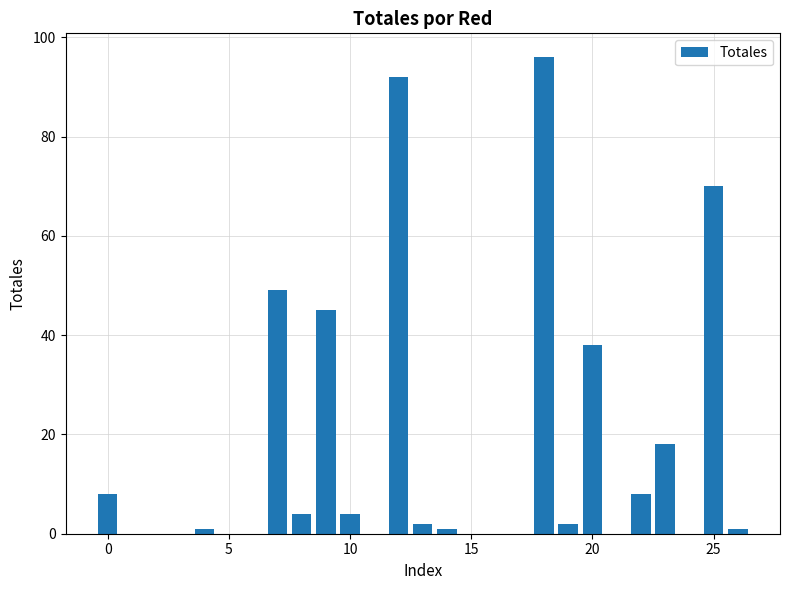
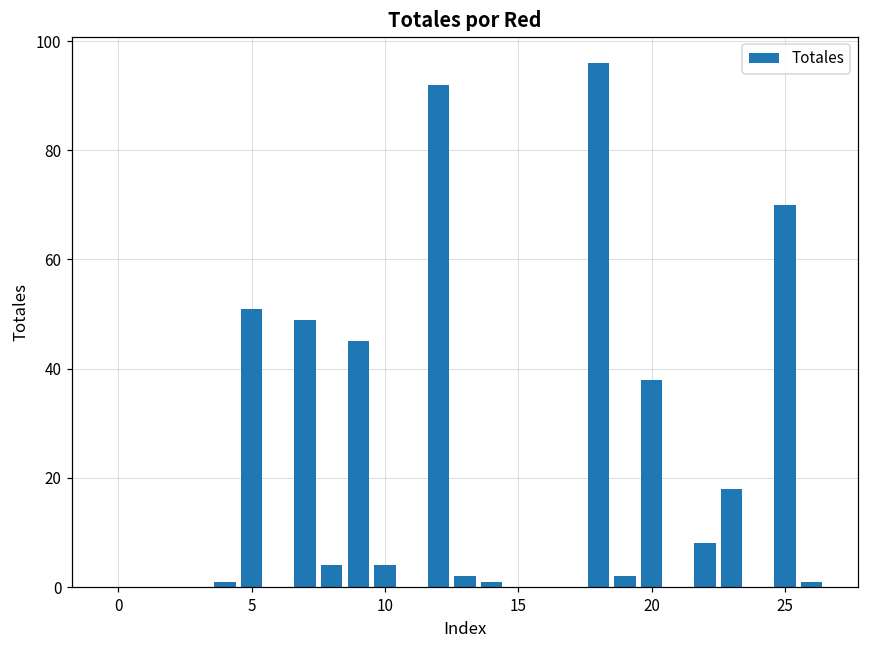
0: 8 -> 0
5: 0 -> 51
